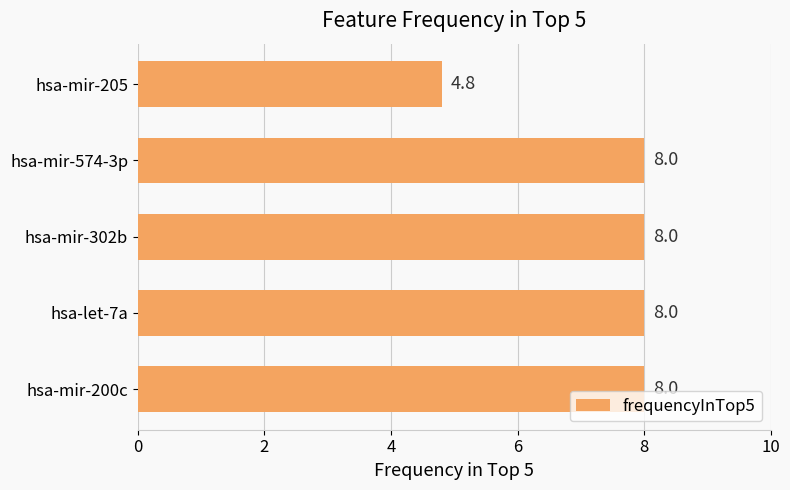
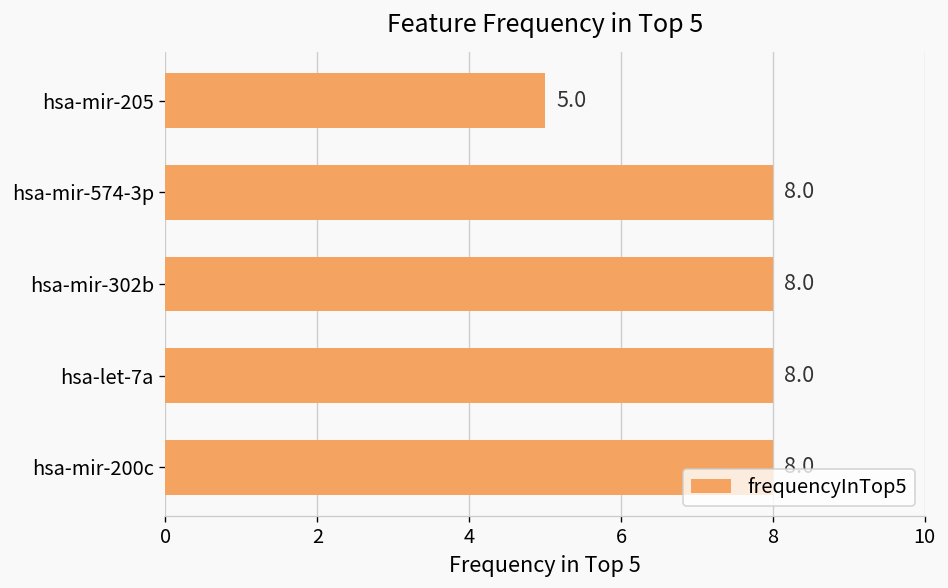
hsa-mir-205: 4.8 -> 5.0
